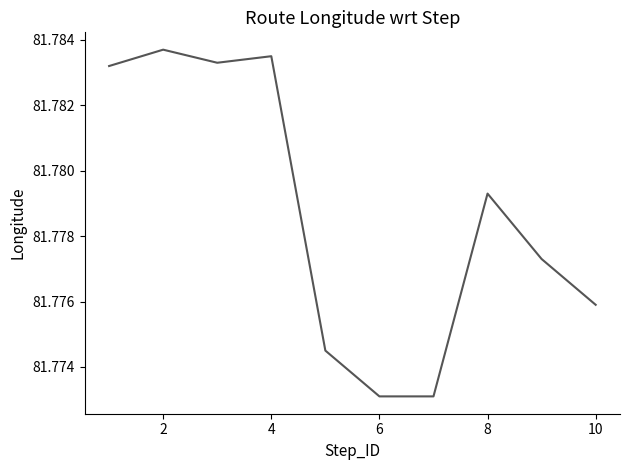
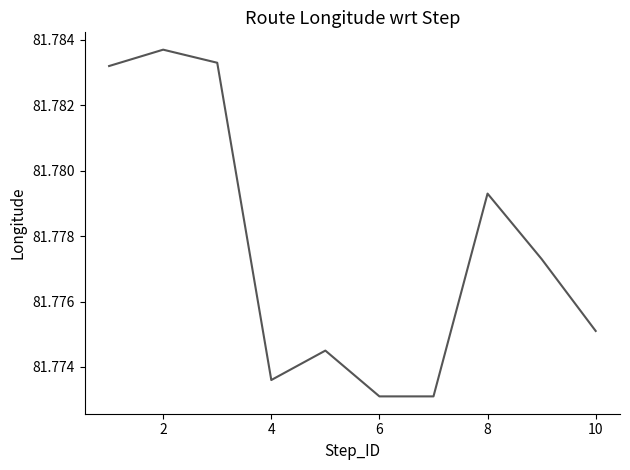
4: 81.7835 -> 81.7736
10: 81.7759 -> 81.7751
